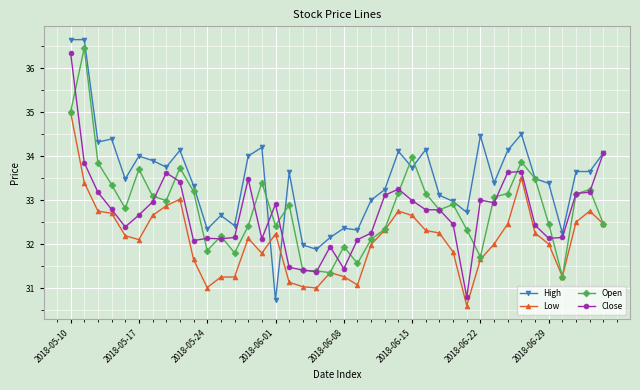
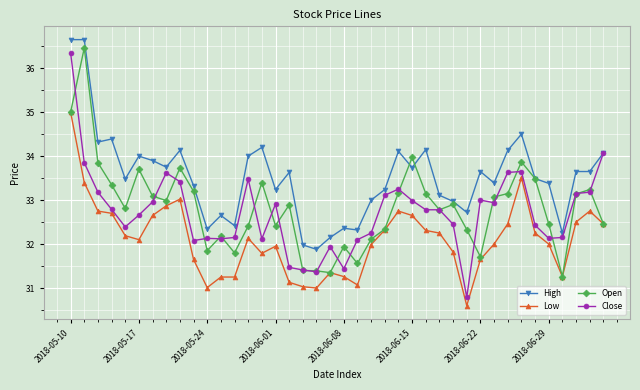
High, 2018-06-01: 30.7 -> 33.2
Low, 2018-06-01: 32.2 -> 32.0
High, 2018-06-22: 34.5 -> 33.7
